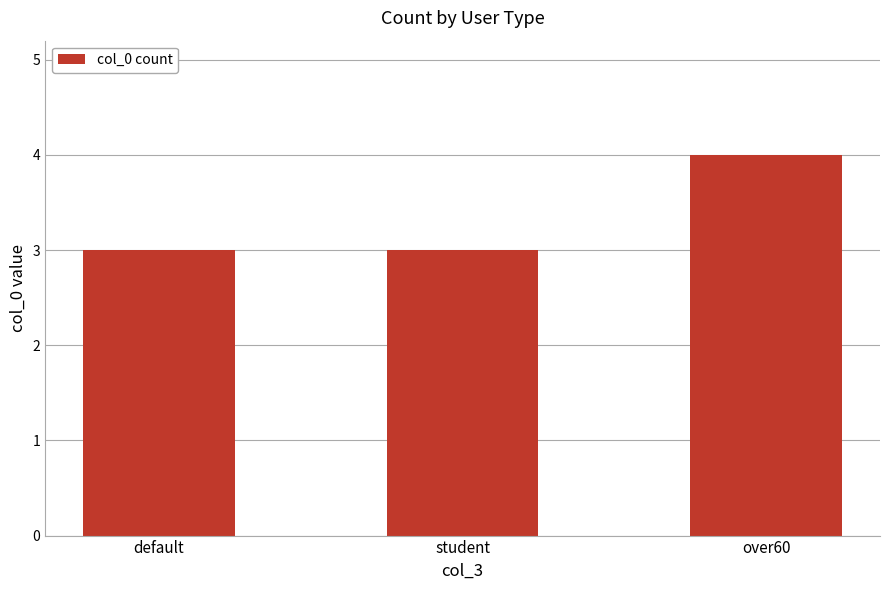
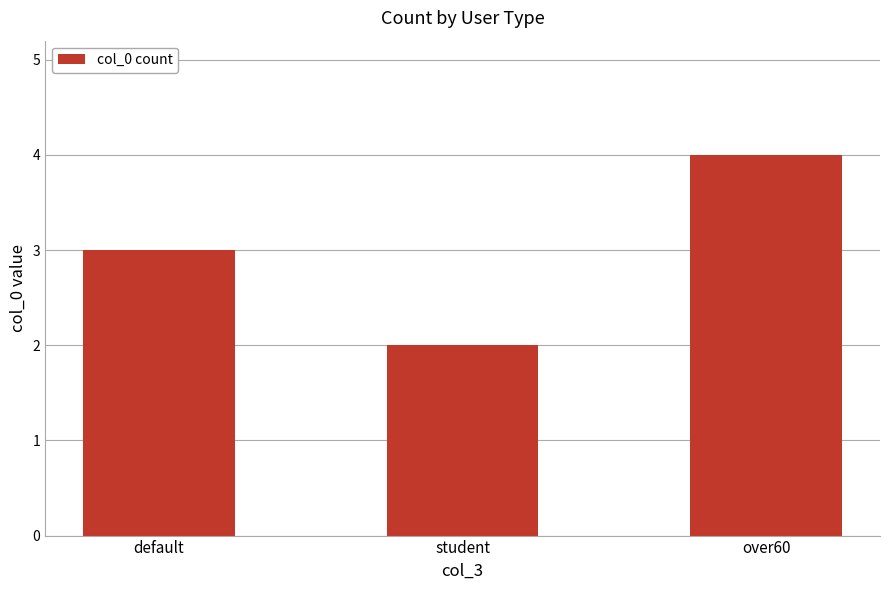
student: 3 -> 2
